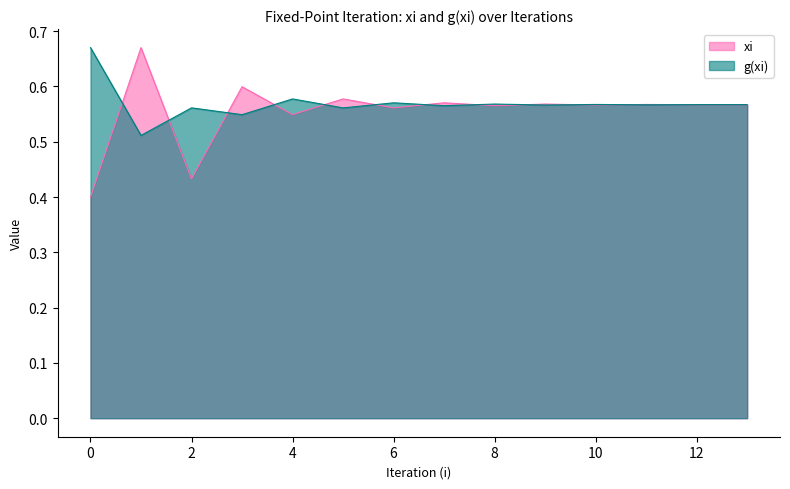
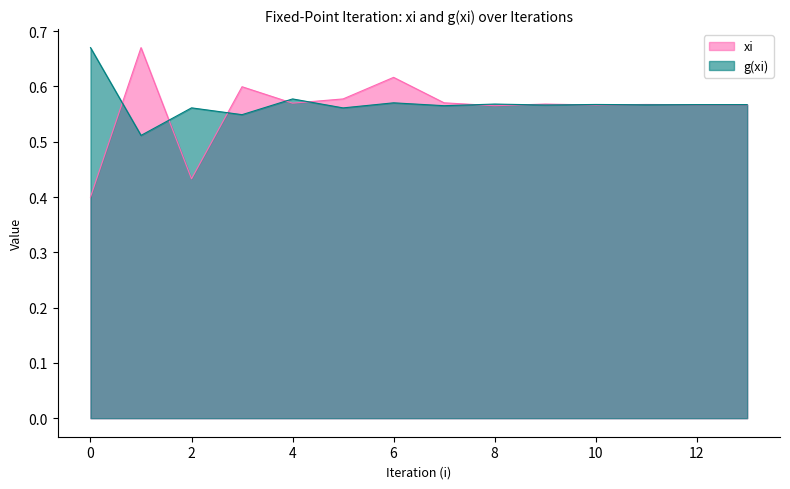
xi, 4: 0.55 -> 0.57
xi, 6: 0.56 -> 0.62
